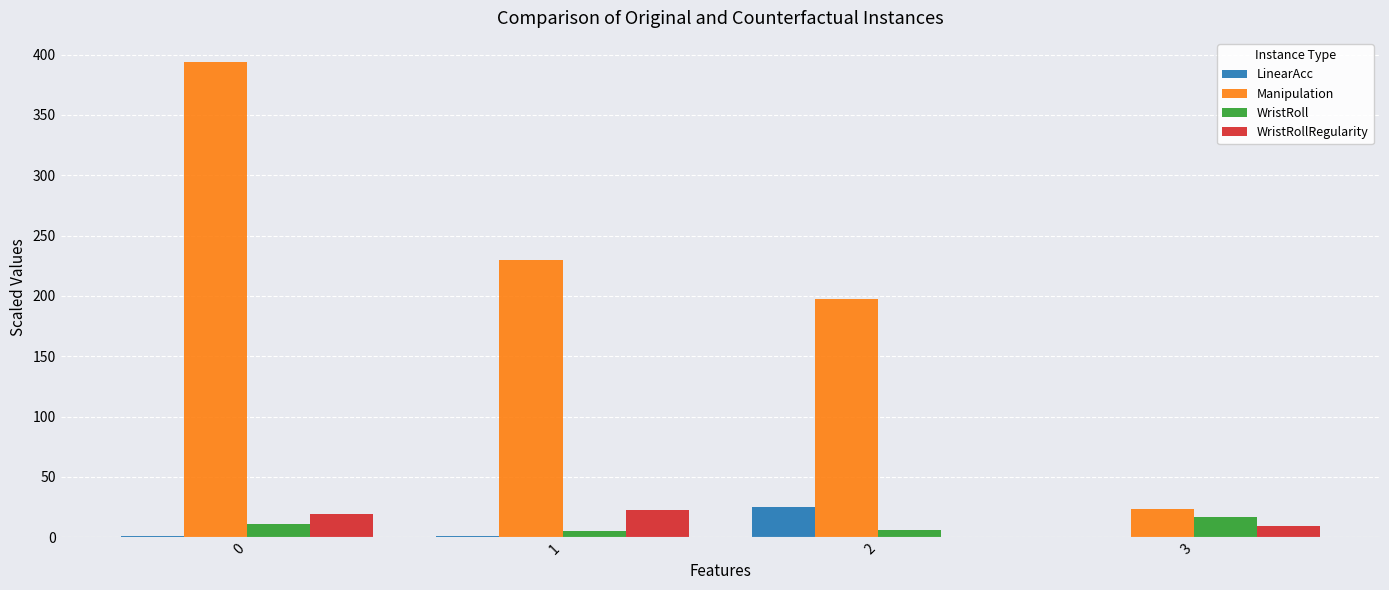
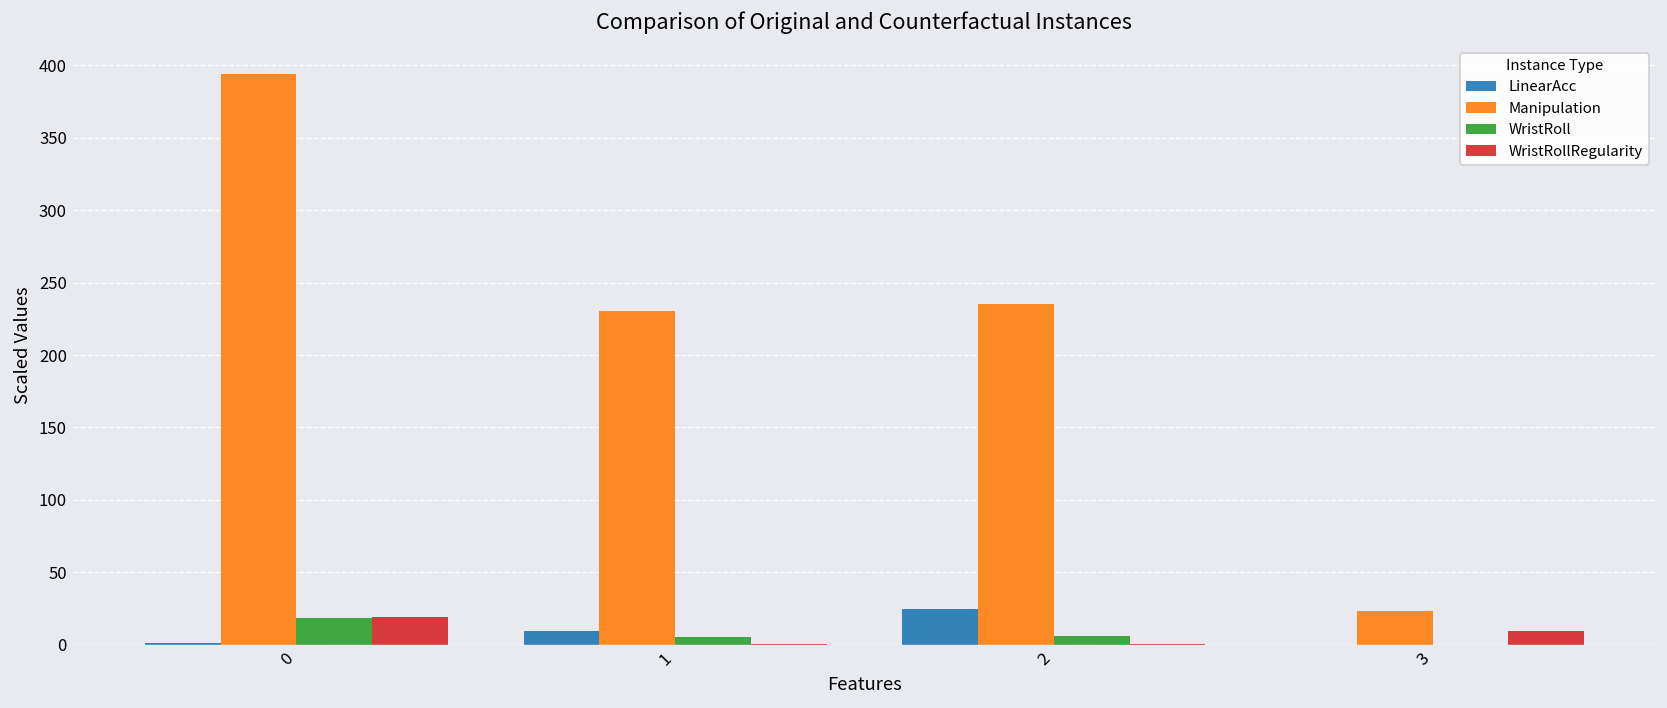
WristRoll, 0: 11 -> 18
LinearAcc, 1: 1 -> 9
WristRollRegularity, 1: 23 -> 0
Manipulation, 2: 197 -> 235
WristRoll, 3: 17 -> 0
